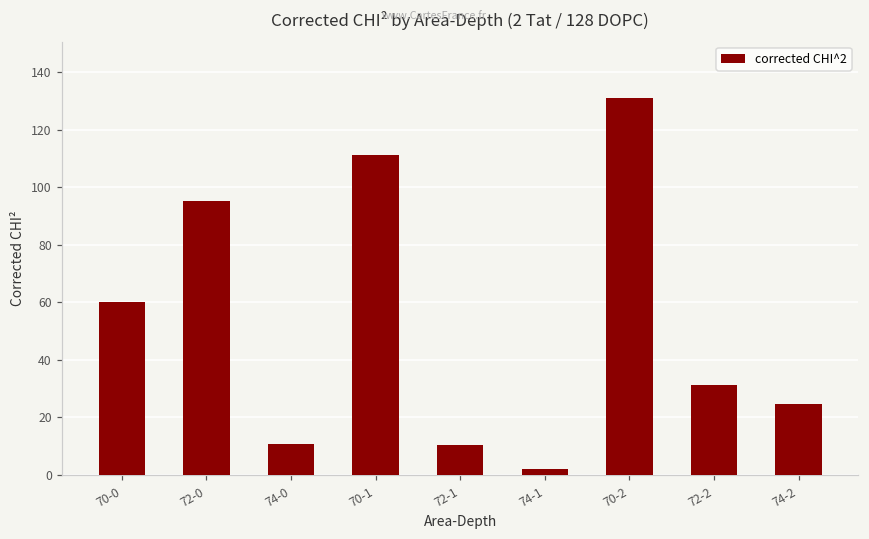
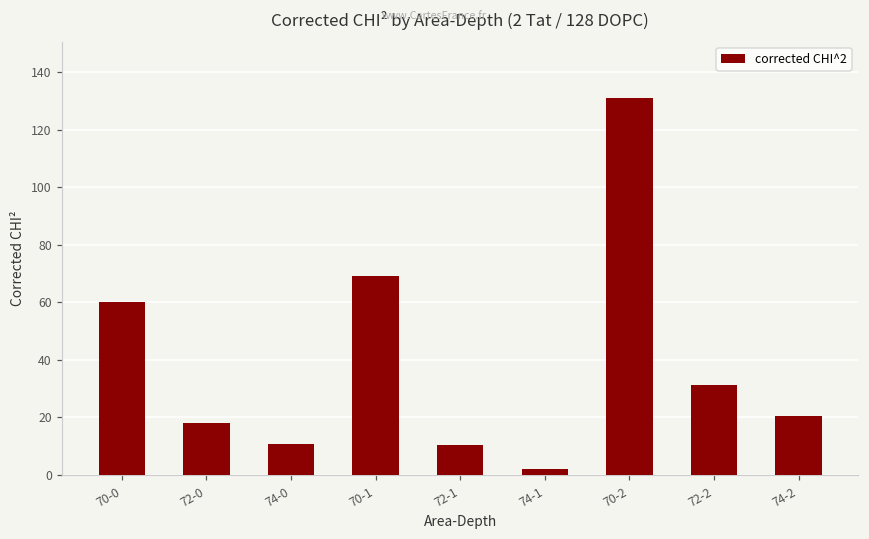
72-0: 95 -> 18
70-1: 111 -> 69
74-2: 25 -> 20
